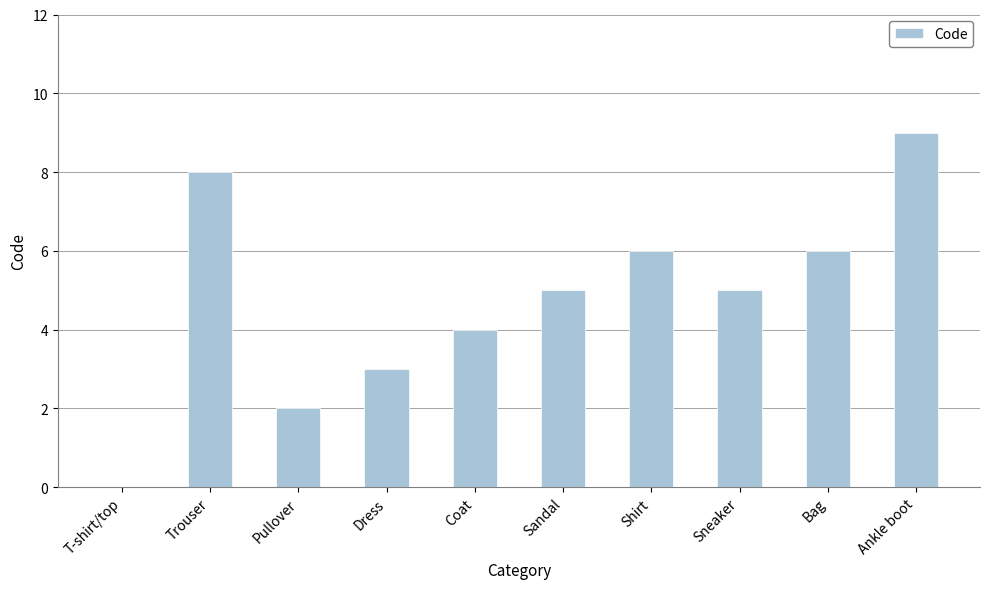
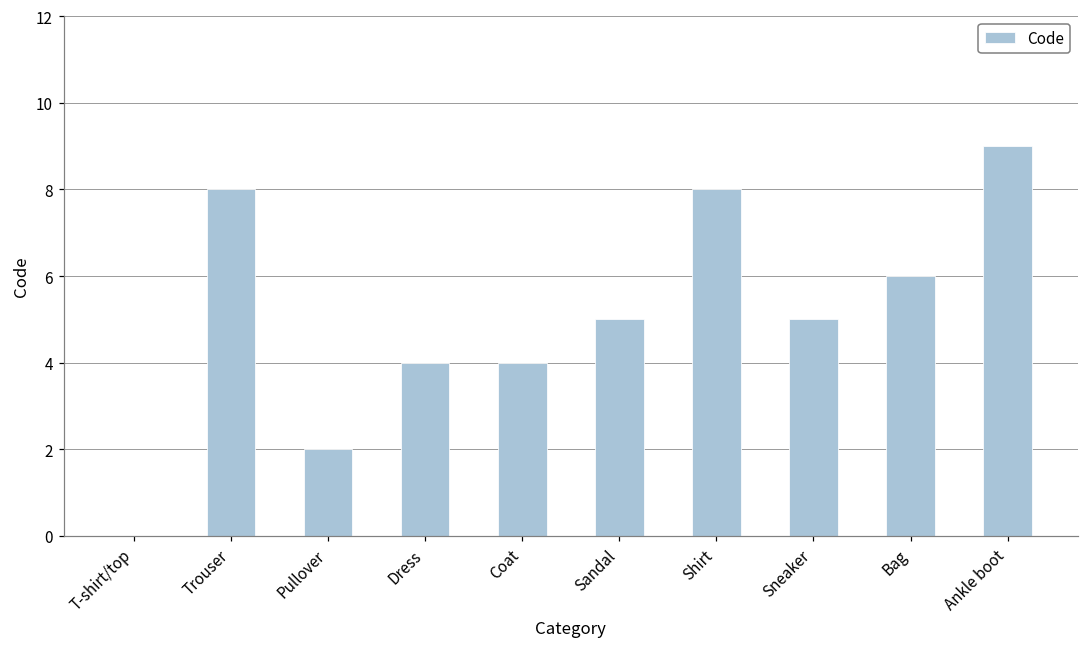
Dress: 3 -> 4
Shirt: 6 -> 8
